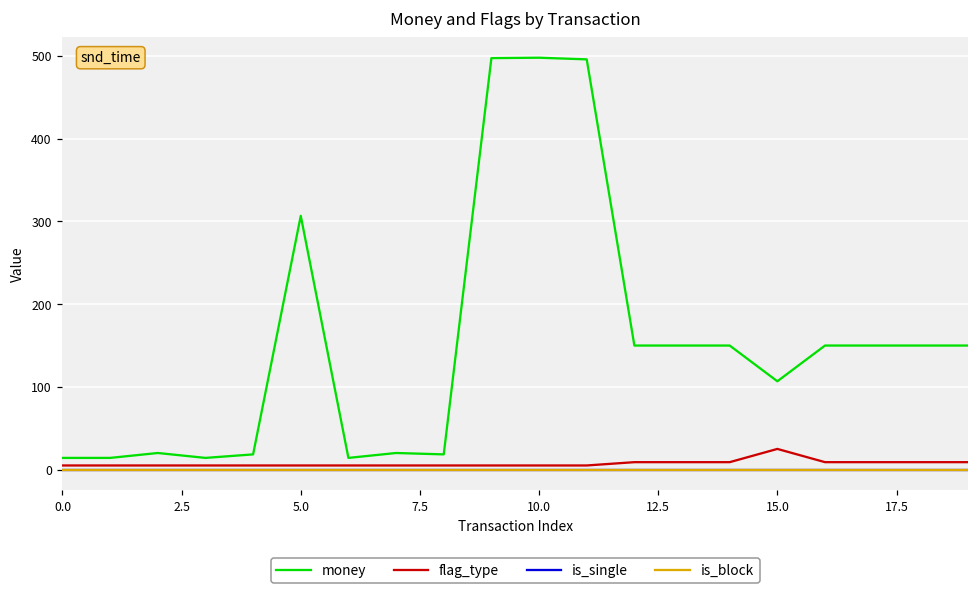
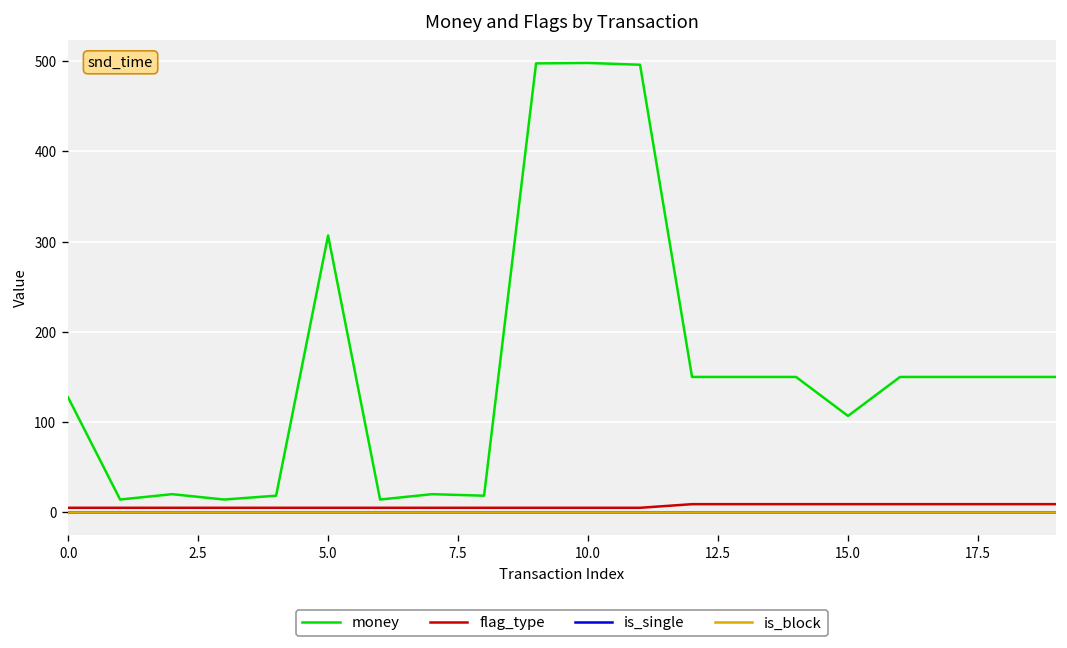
money, 0.0: 10 -> 130
flag_type, 15.0: 30 -> 10
